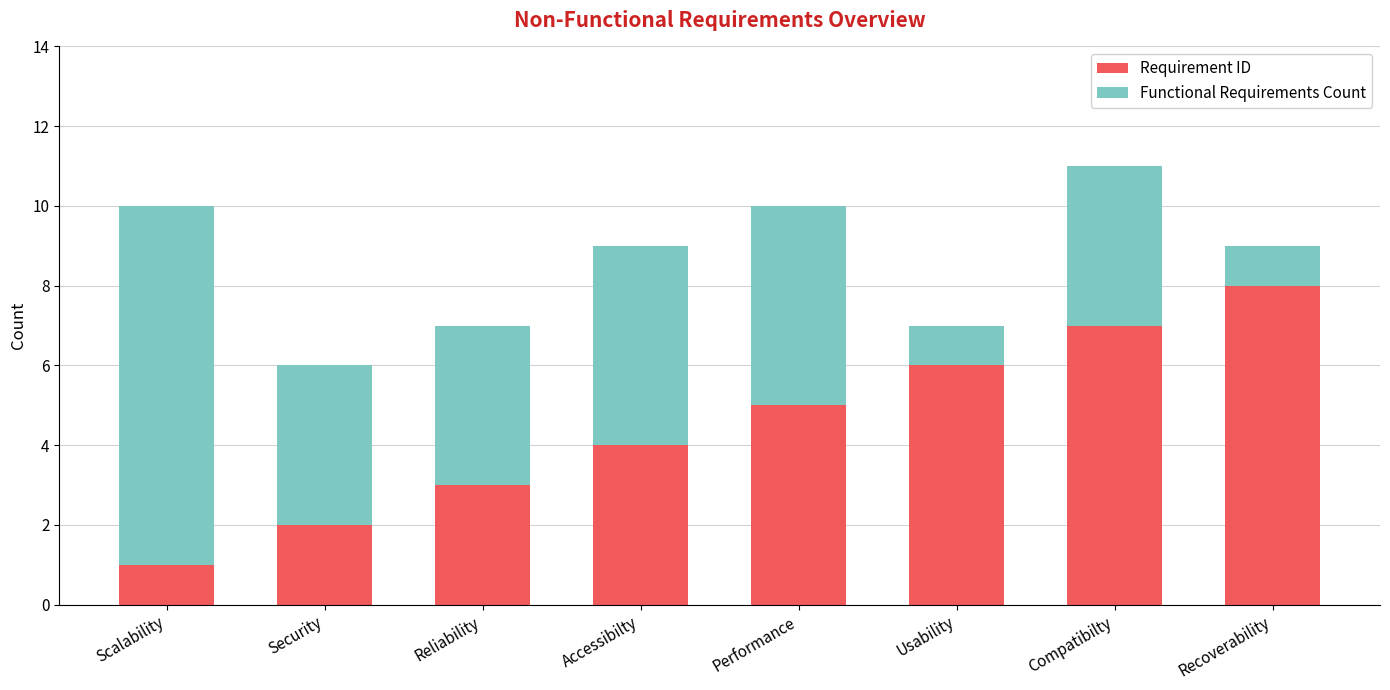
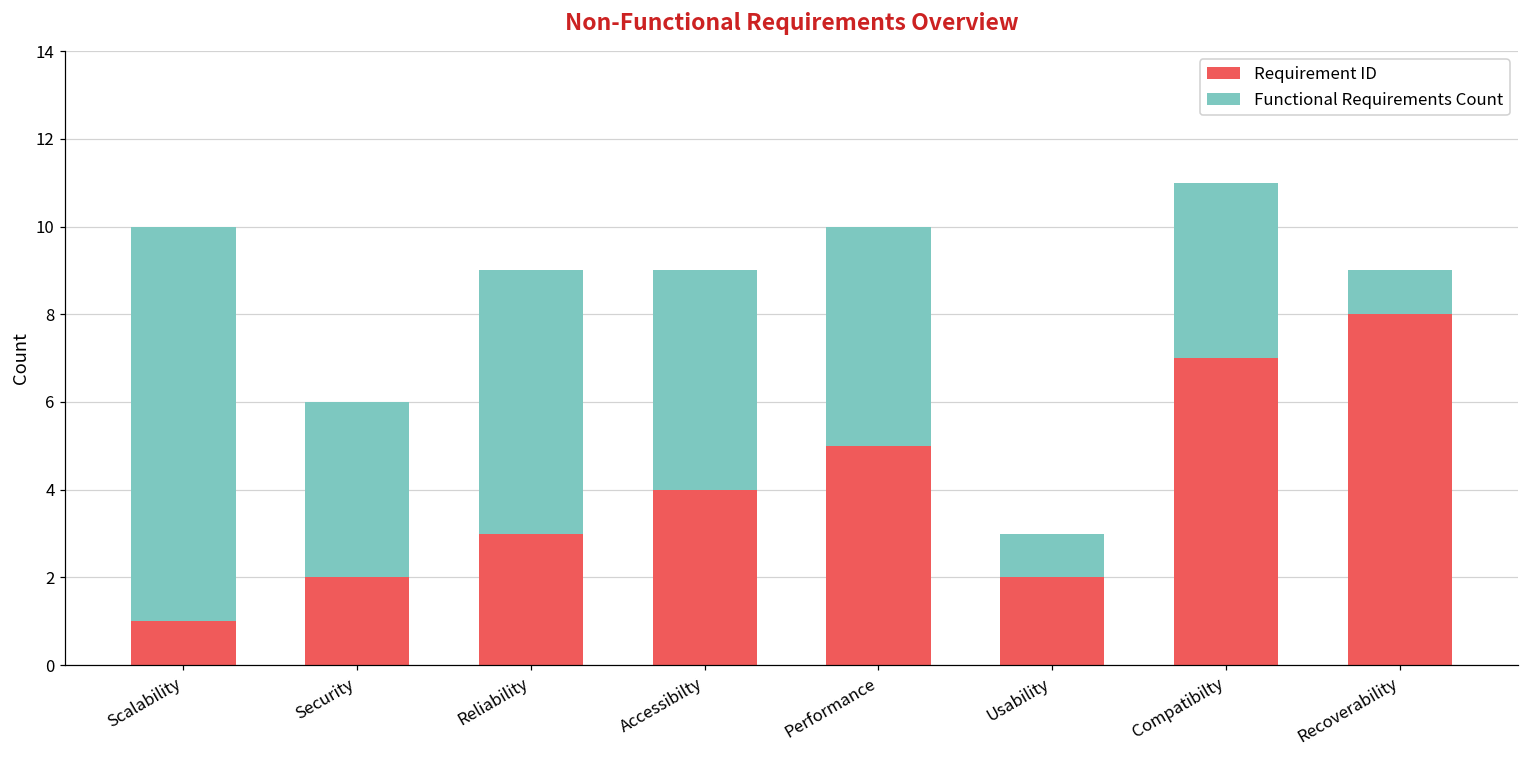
Functional Requirements Count, Reliability: 4 -> 6
Requirement ID, Usability: 6 -> 2
